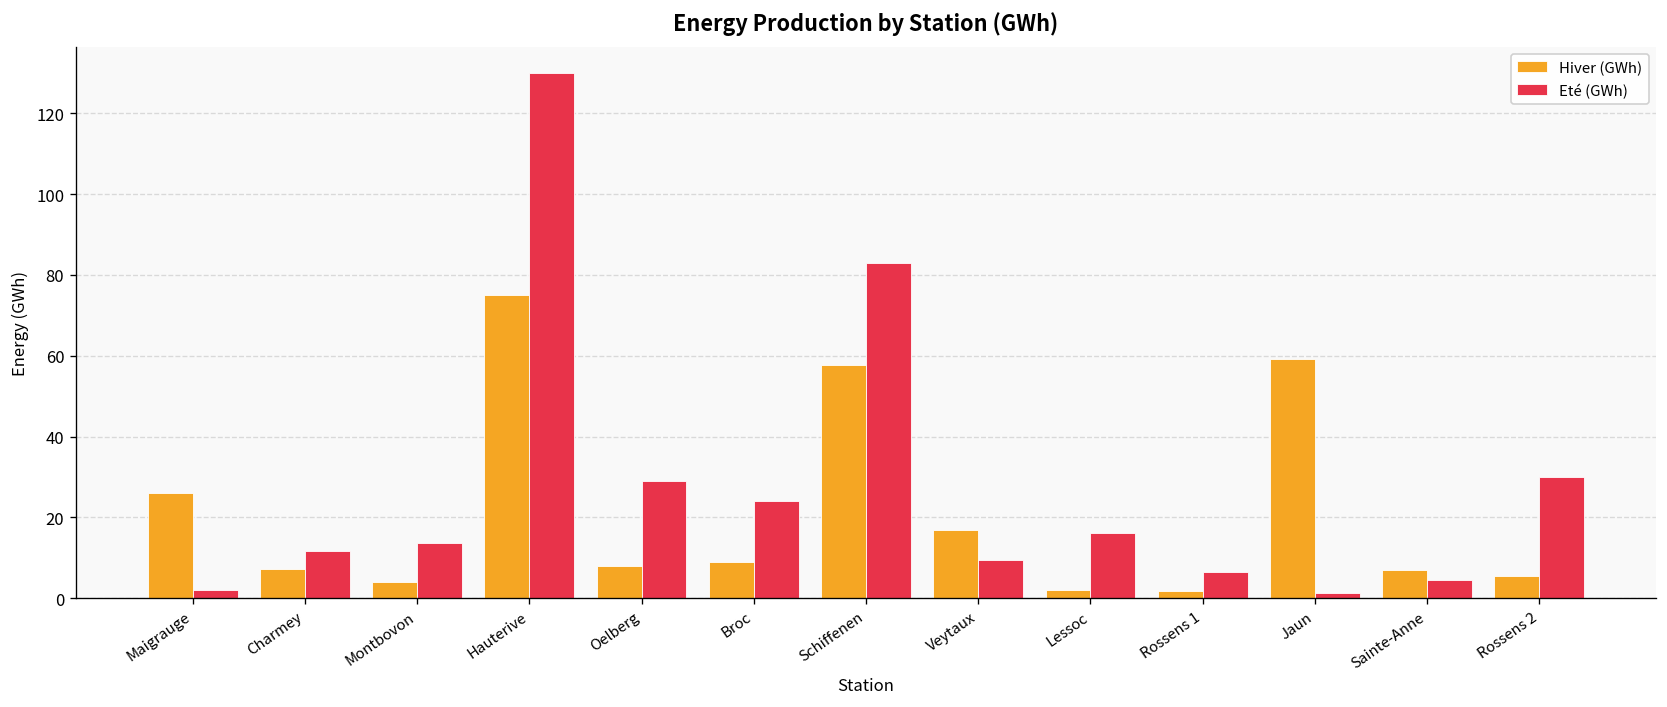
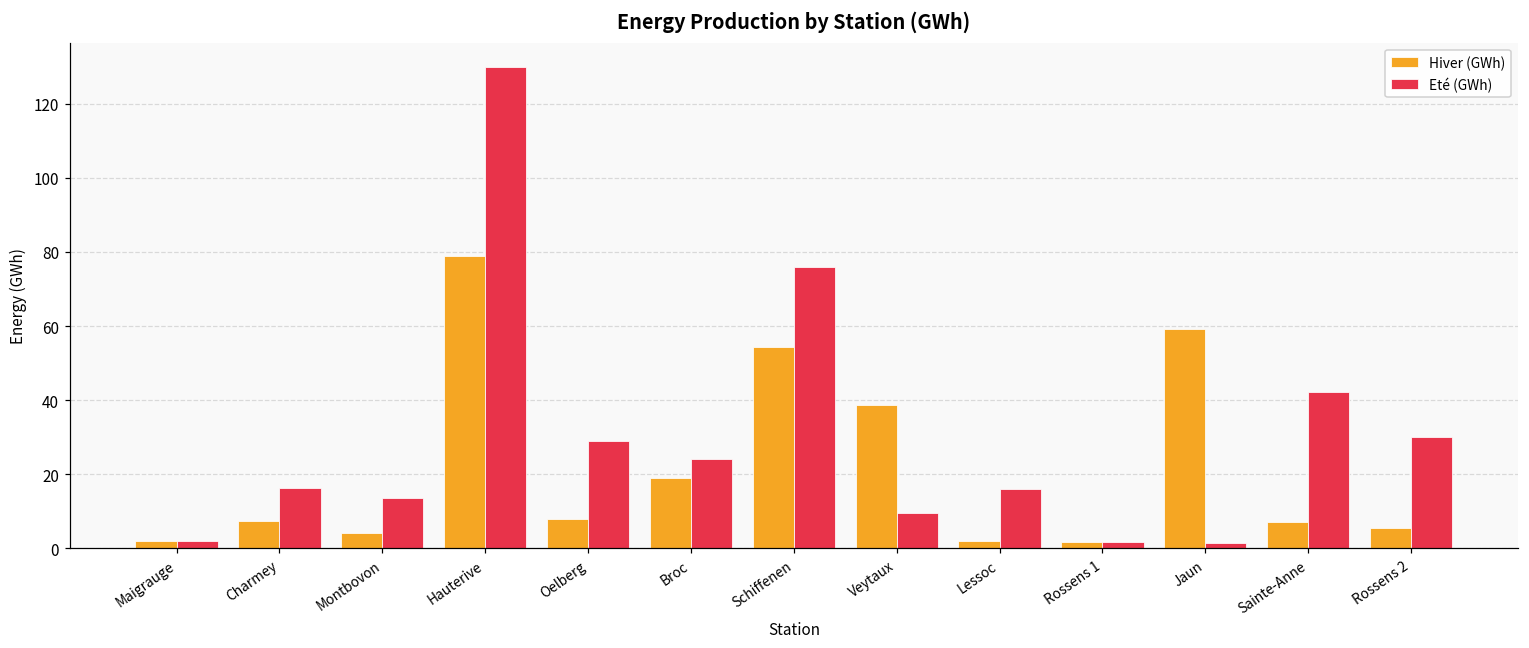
Hiver (GWh), Maigrauge: 26 -> 2
Eté (GWh), Charmey: 12 -> 16
Hiver (GWh), Hauterive: 75 -> 79
Hiver (GWh), Broc: 9 -> 19
Hiver (GWh), Schiffenen: 58 -> 54
Eté (GWh), Schiffenen: 83 -> 76
Hiver (GWh), Veytaux: 17 -> 39
Eté (GWh), Rossens 1: 7 -> 2
Eté (GWh), Sainte-Anne: 5 -> 42
